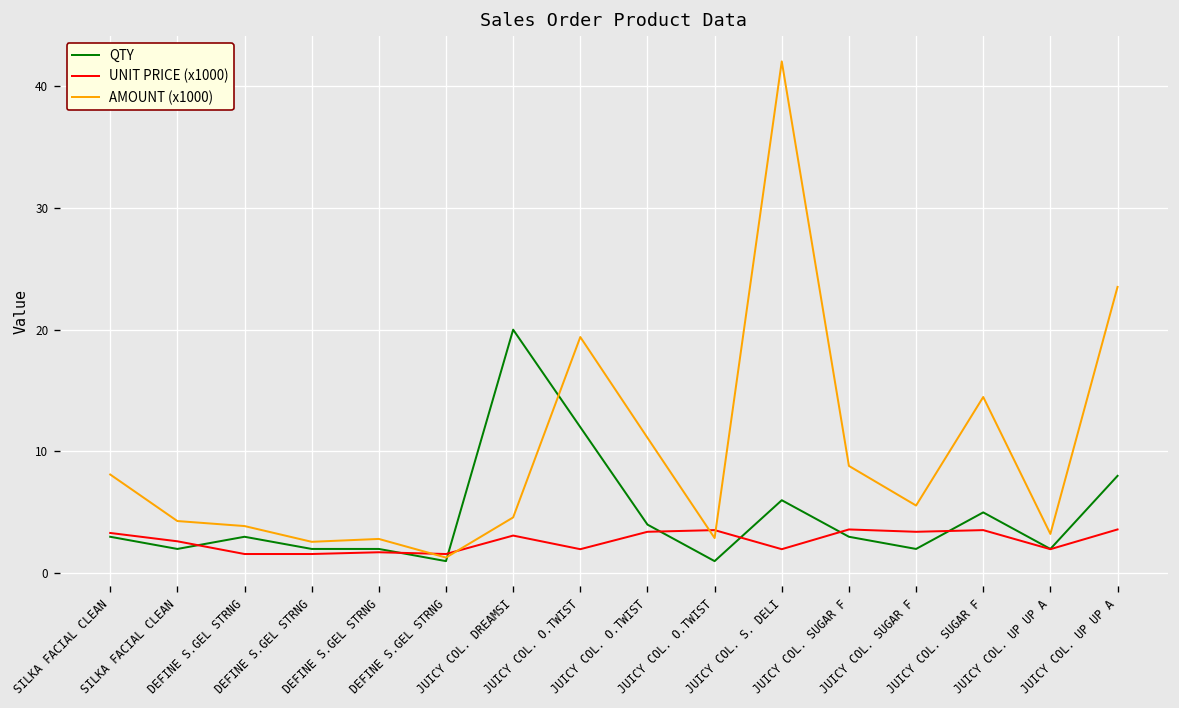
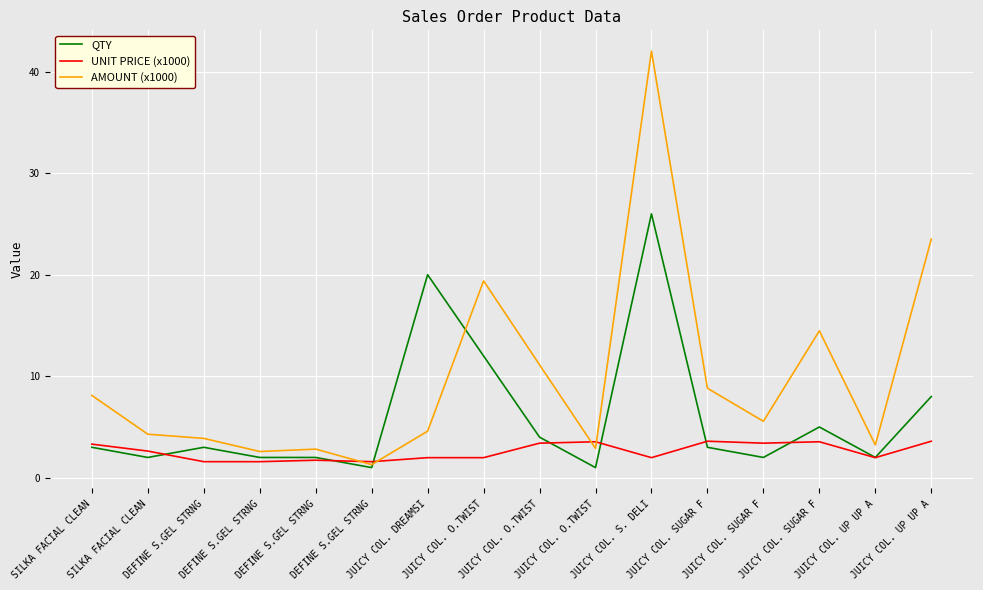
UNIT PRICE (x1000), JUICY COL. DREAMSI: 3.1 -> 2.0
QTY, JUICY COL. S. DELI: 6 -> 26
